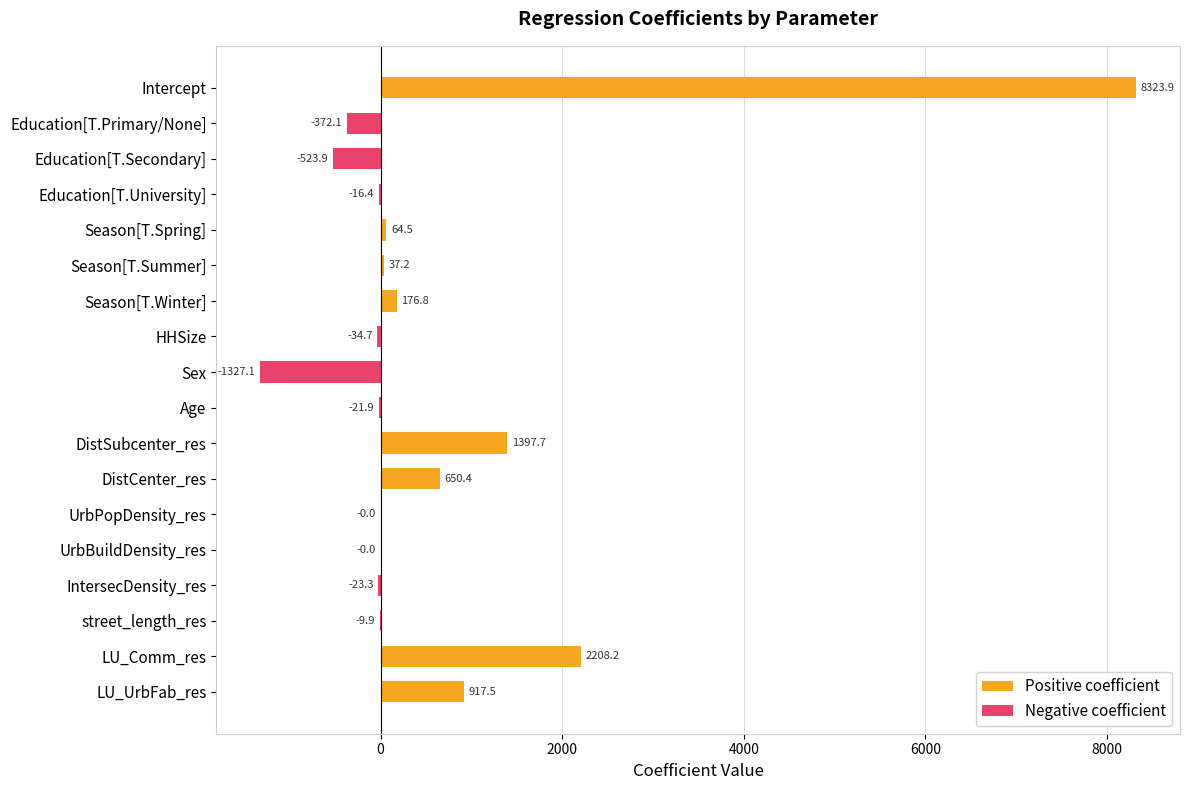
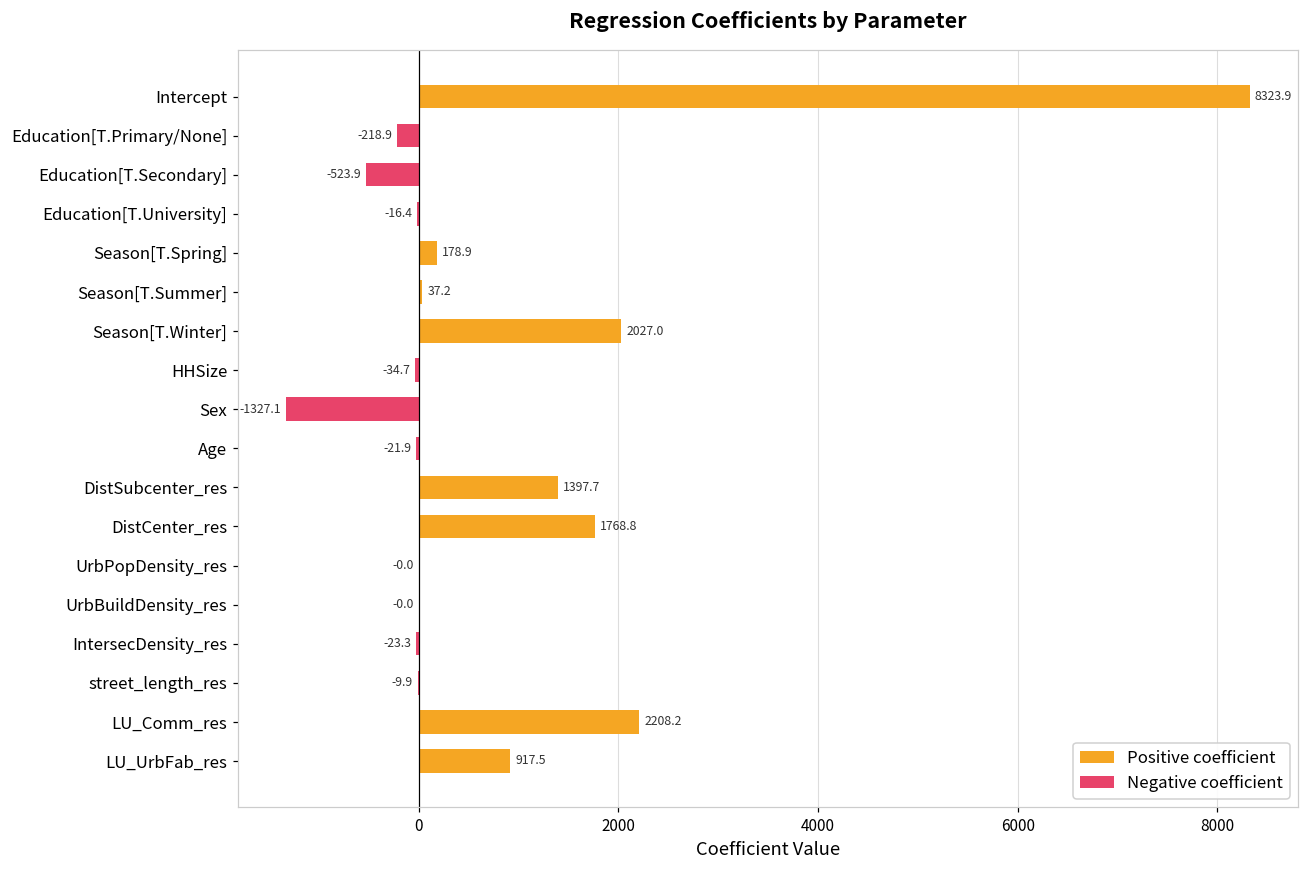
Negative coefficient, Education[T.Primary/None]: -372.1 -> -218.9
Positive coefficient, Season[T.Spring]: 64.5 -> 178.9
Positive coefficient, Season[T.Winter]: 176.8 -> 2027.0
Positive coefficient, DistCenter_res: 650.4 -> 1768.8
